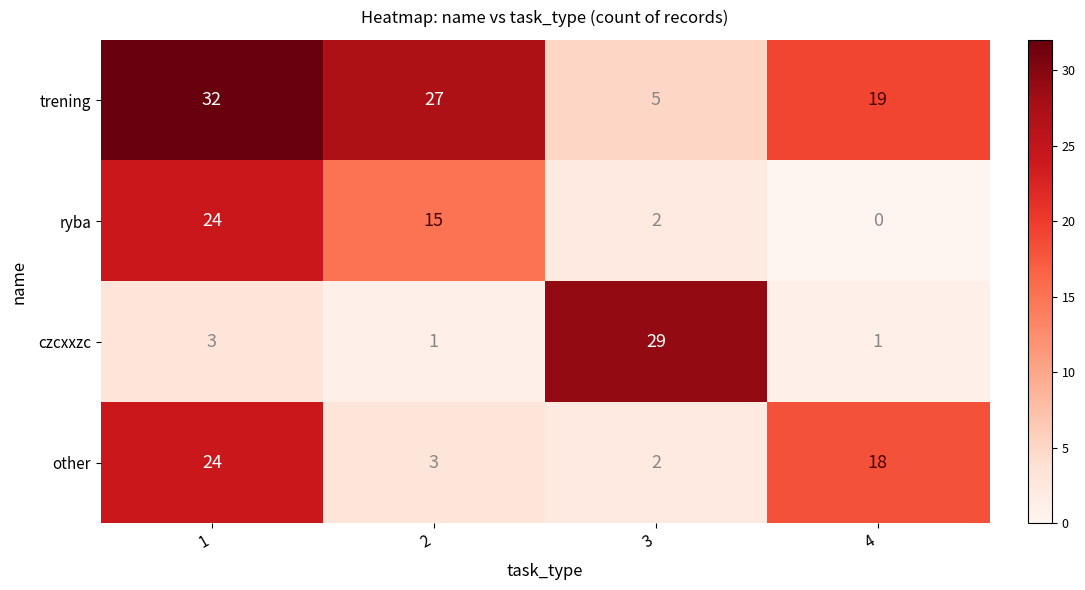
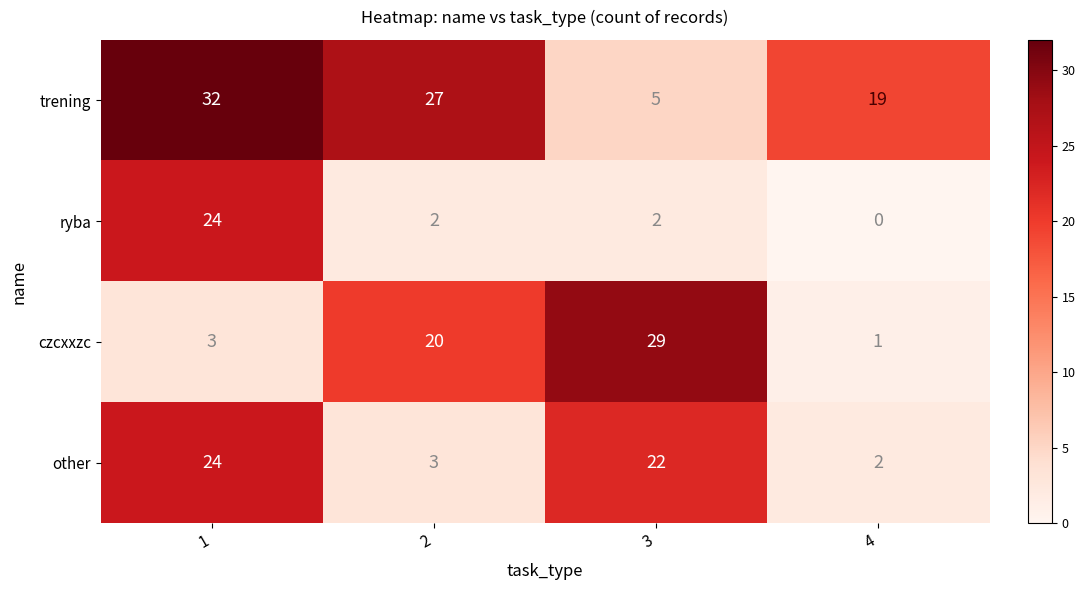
ryba, 2: 15 -> 2
czcxxzc, 2: 1 -> 20
other, 3: 2 -> 22
other, 4: 18 -> 2
